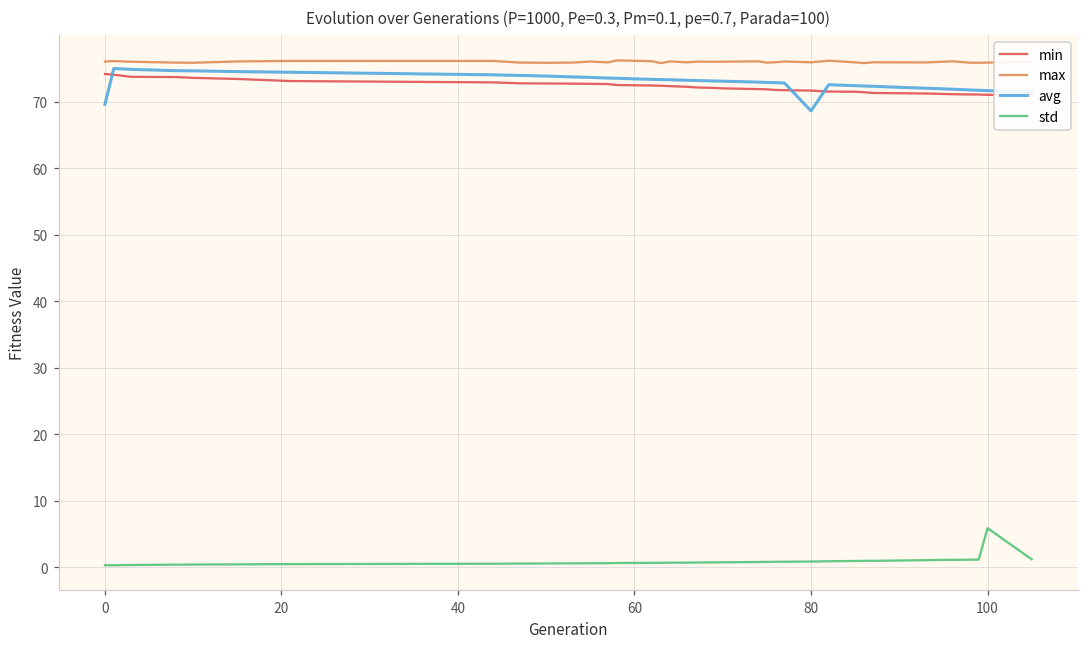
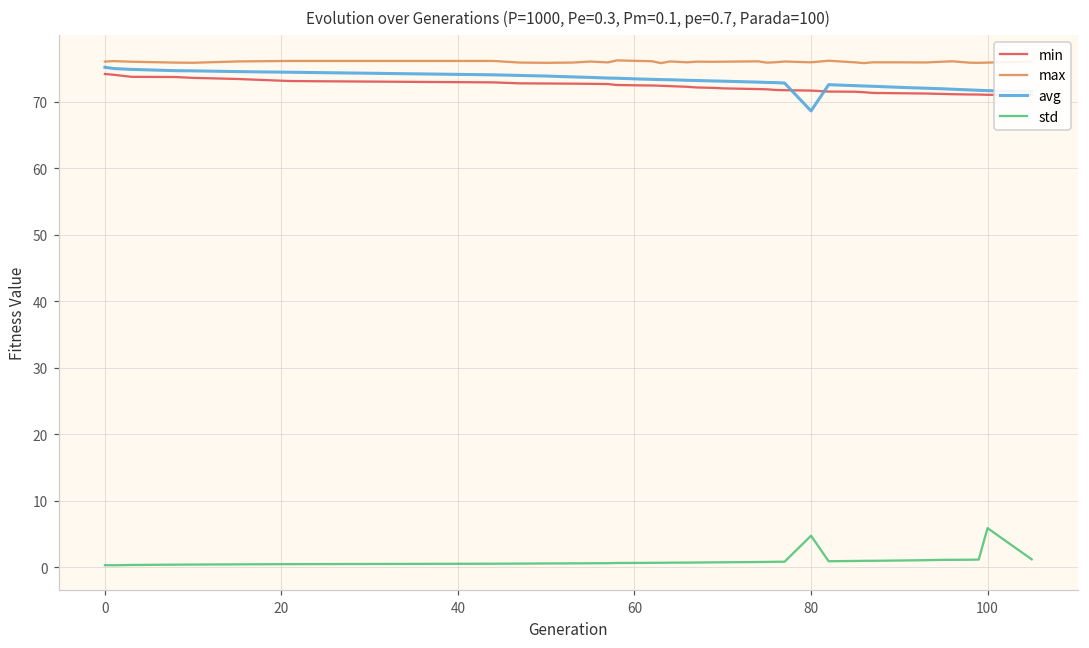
avg, 0: 70 -> 75
std, 80: 1 -> 5
